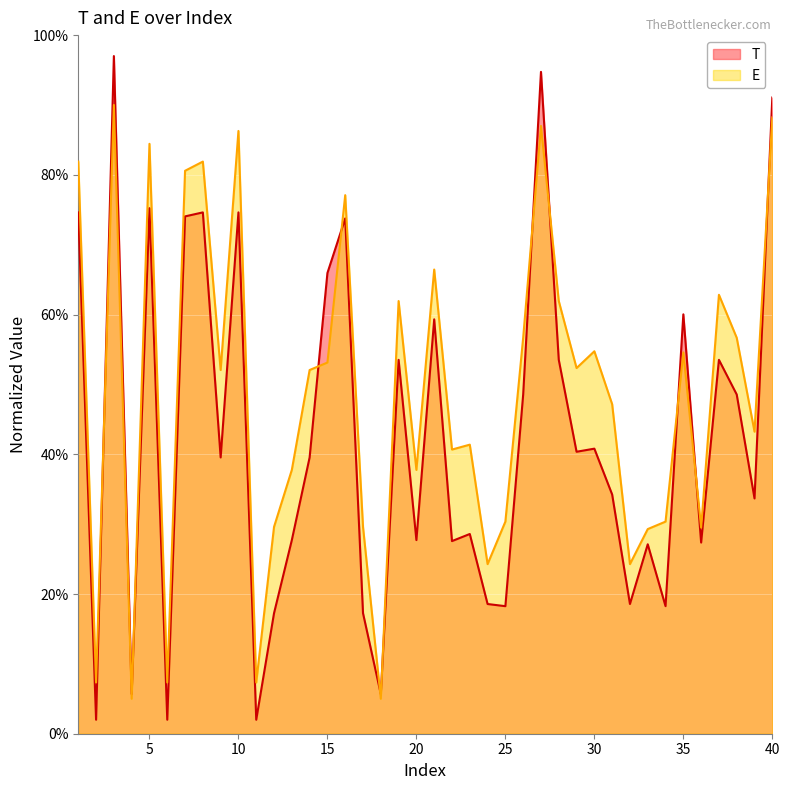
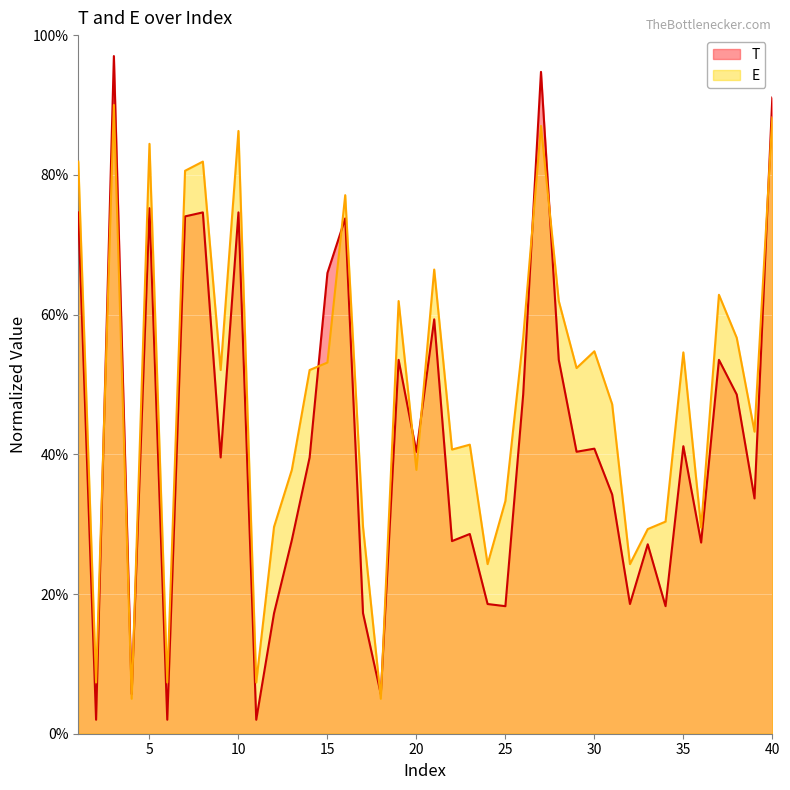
T, 20: 28% -> 40%
E, 25: 30% -> 33%
T, 35: 60% -> 41%
